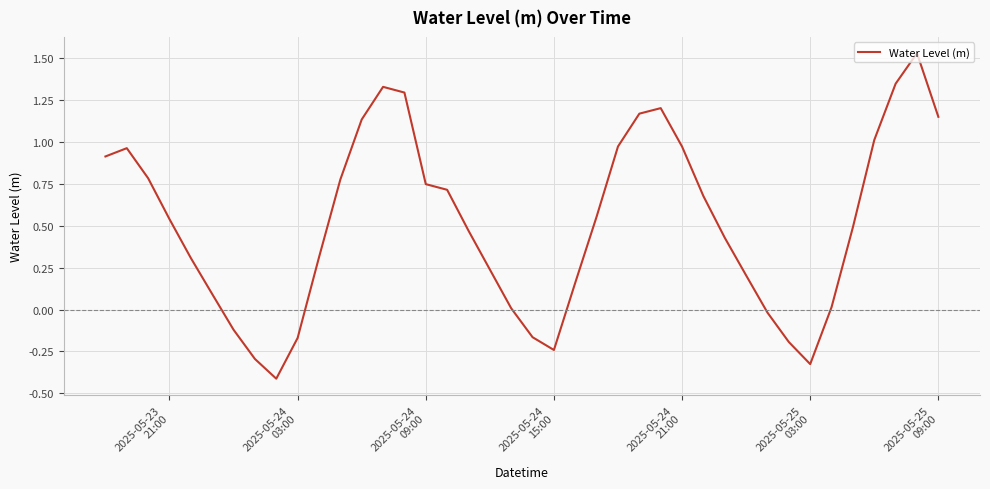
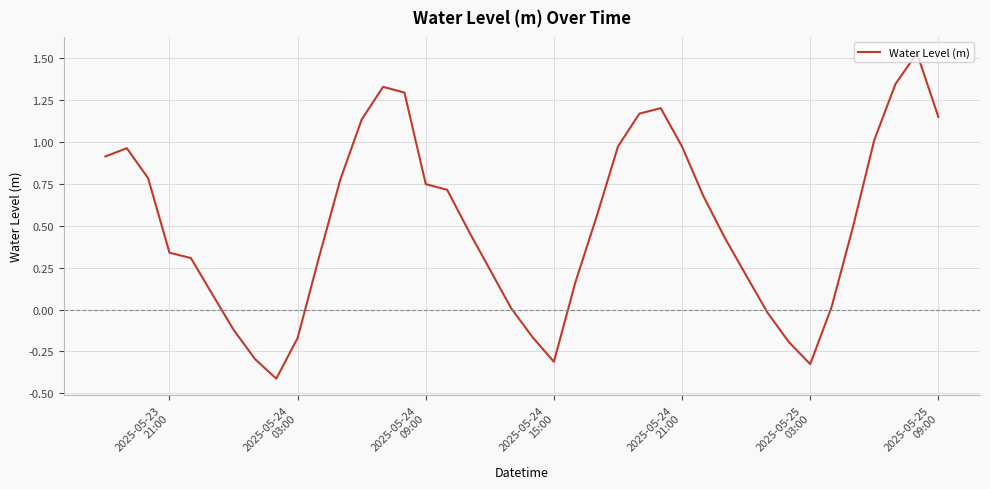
2025-05-23 21:00: 0.54 -> 0.34
2025-05-24 15:00: -0.24 -> -0.31
